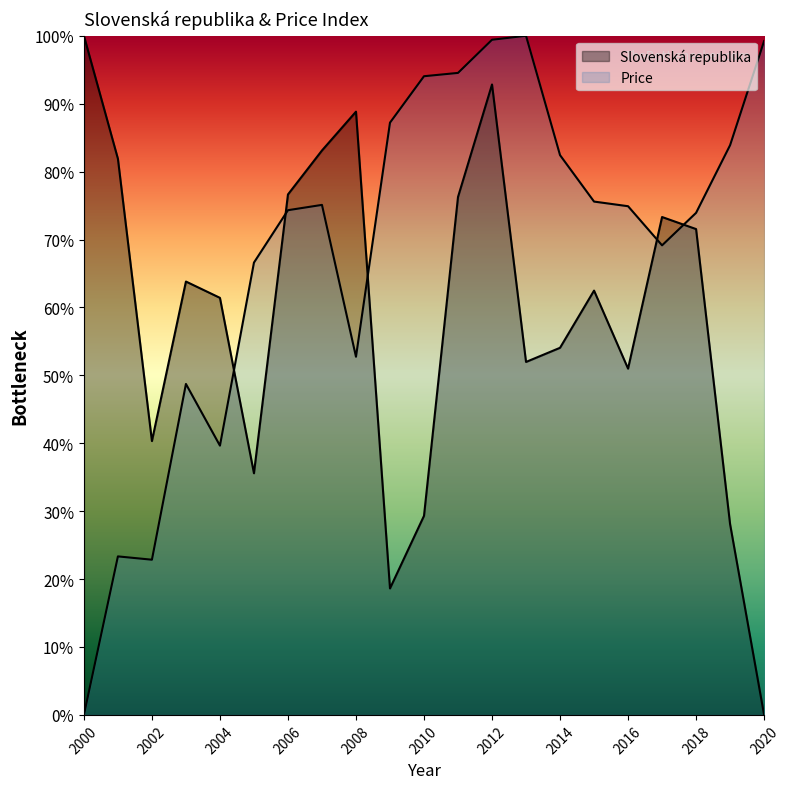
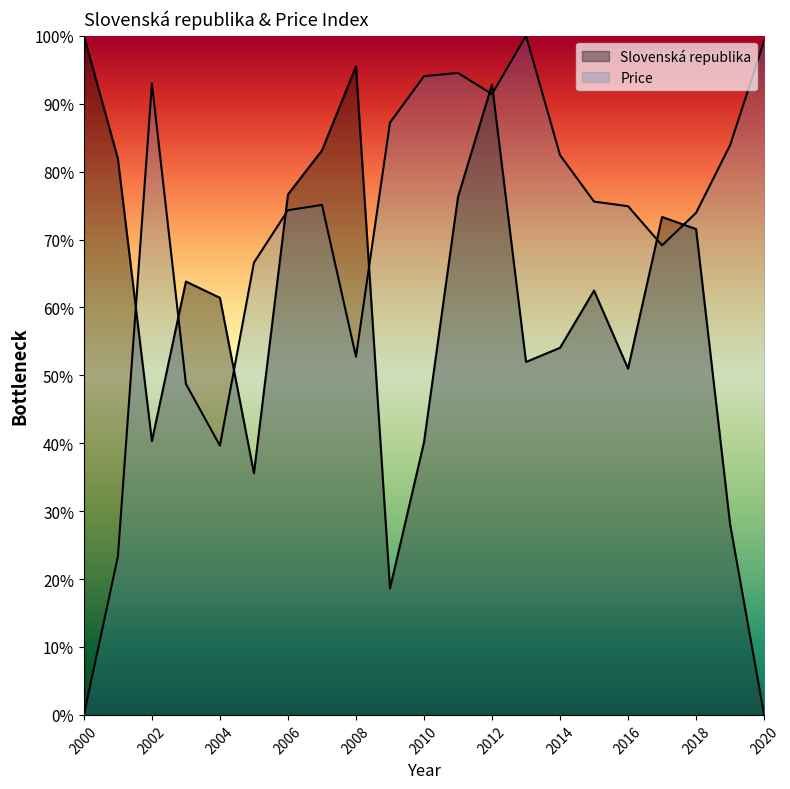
Price, 2002: 23% -> 93%
Slovenská republika, 2008: 89% -> 95%
Slovenská republika, 2010: 29% -> 40%
Price, 2012: 99% -> 91%
